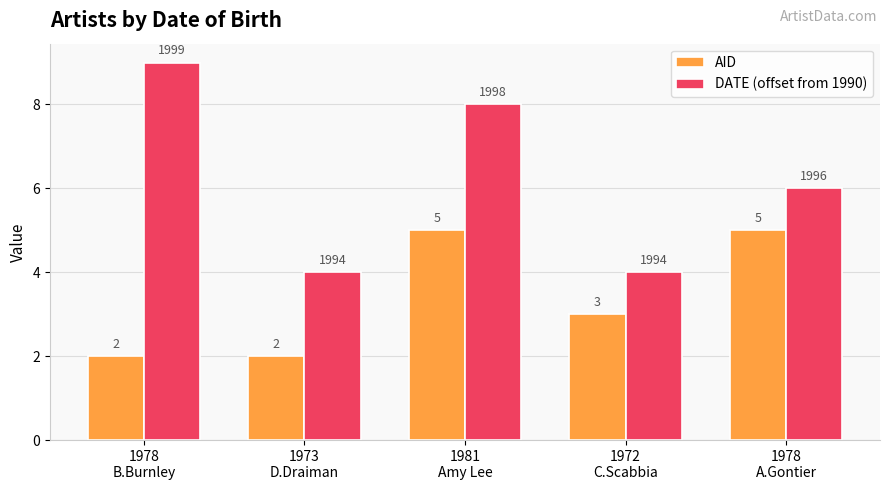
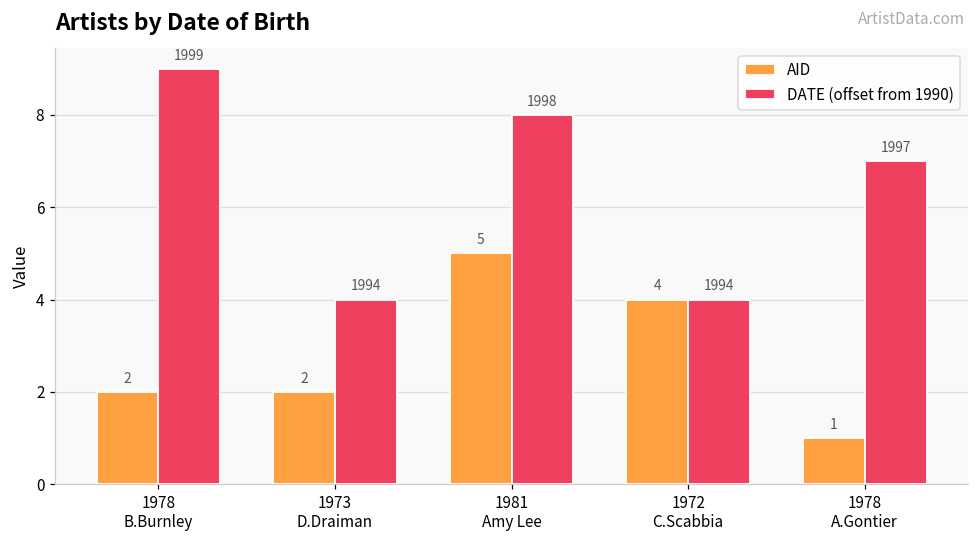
AID, 1972 C.Scabbia: 3 -> 4
AID, 1978 A.Gontier: 5 -> 1
DATE (offset from 1990), 1978 A.Gontier: 1996 -> 1997
